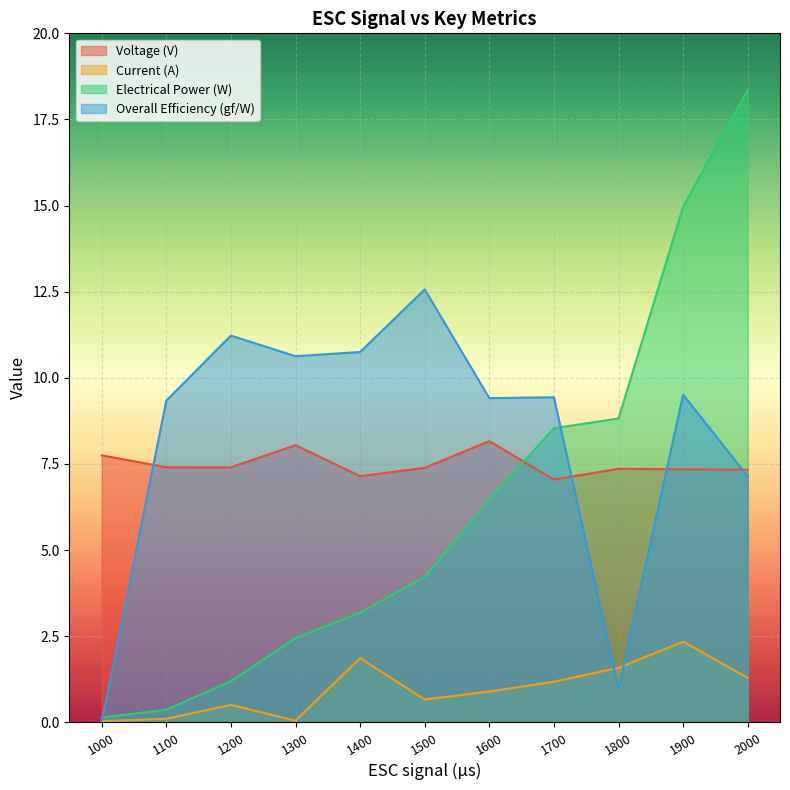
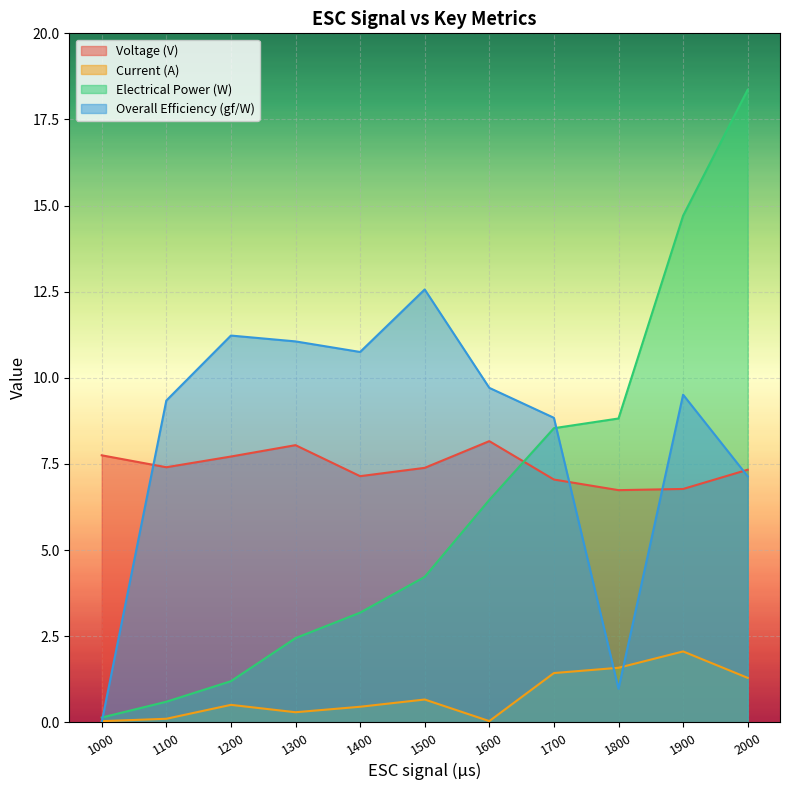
Electrical Power (W), 1100: 0.4 -> 0.6
Voltage (V), 1200: 7.4 -> 7.7
Current (A), 1300: 0.0 -> 0.3
Overall Efficiency (gf/W), 1300: 10.6 -> 11.1
Current (A), 1400: 1.9 -> 0.4
Current (A), 1600: 0.9 -> 0.0
Overall Efficiency (gf/W), 1600: 9.4 -> 9.7
Current (A), 1700: 1.2 -> 1.4
Overall Efficiency (gf/W), 1700: 9.4 -> 8.8
Voltage (V), 1800: 7.4 -> 6.7
Voltage (V), 1900: 7.3 -> 6.8
Current (A), 1900: 2.3 -> 2.1
Electrical Power (W), 1900: 15.0 -> 14.7
